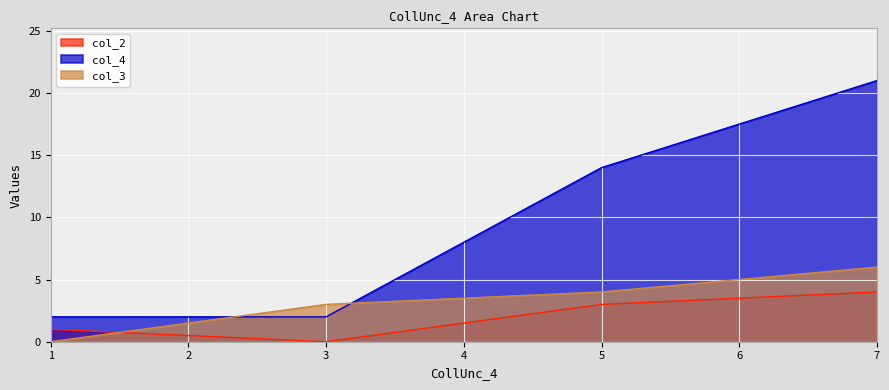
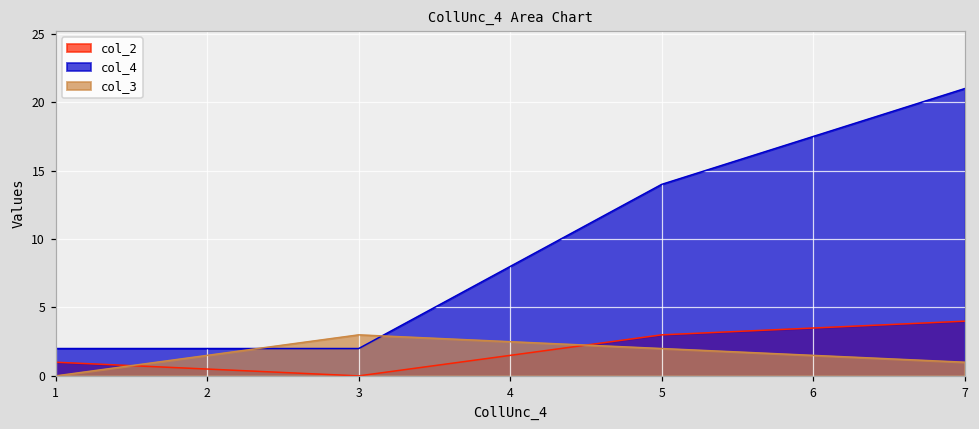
col_3, 5: 4 -> 2
col_3, 7: 6 -> 1
